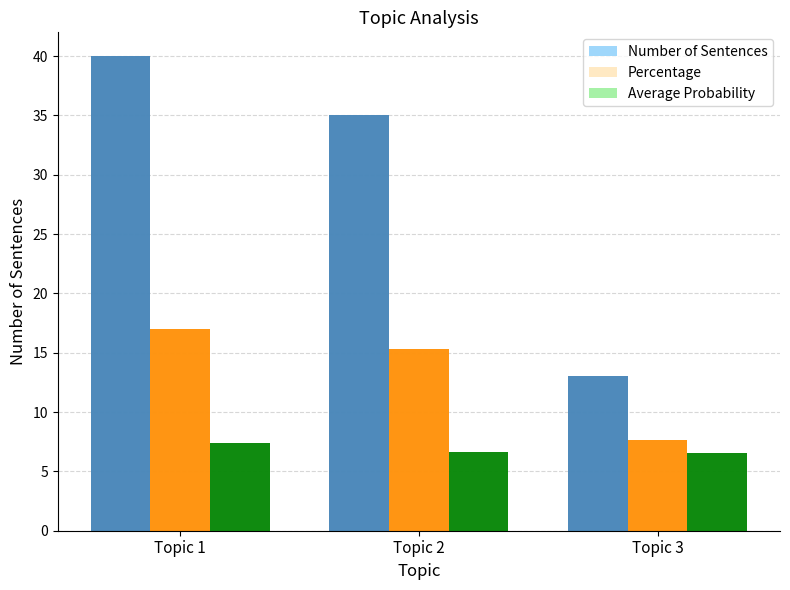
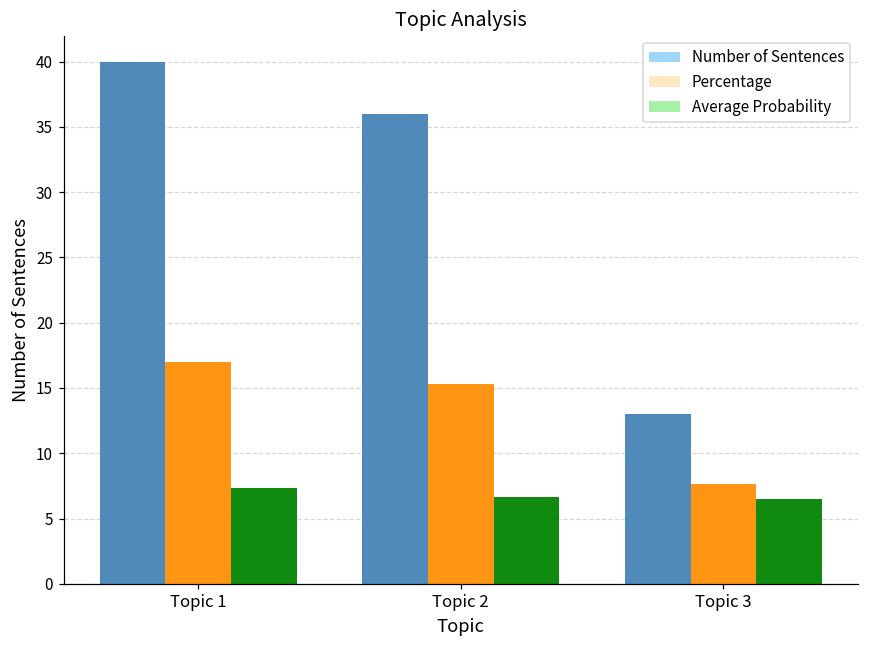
Number of Sentences, Topic 2: 35 -> 36
